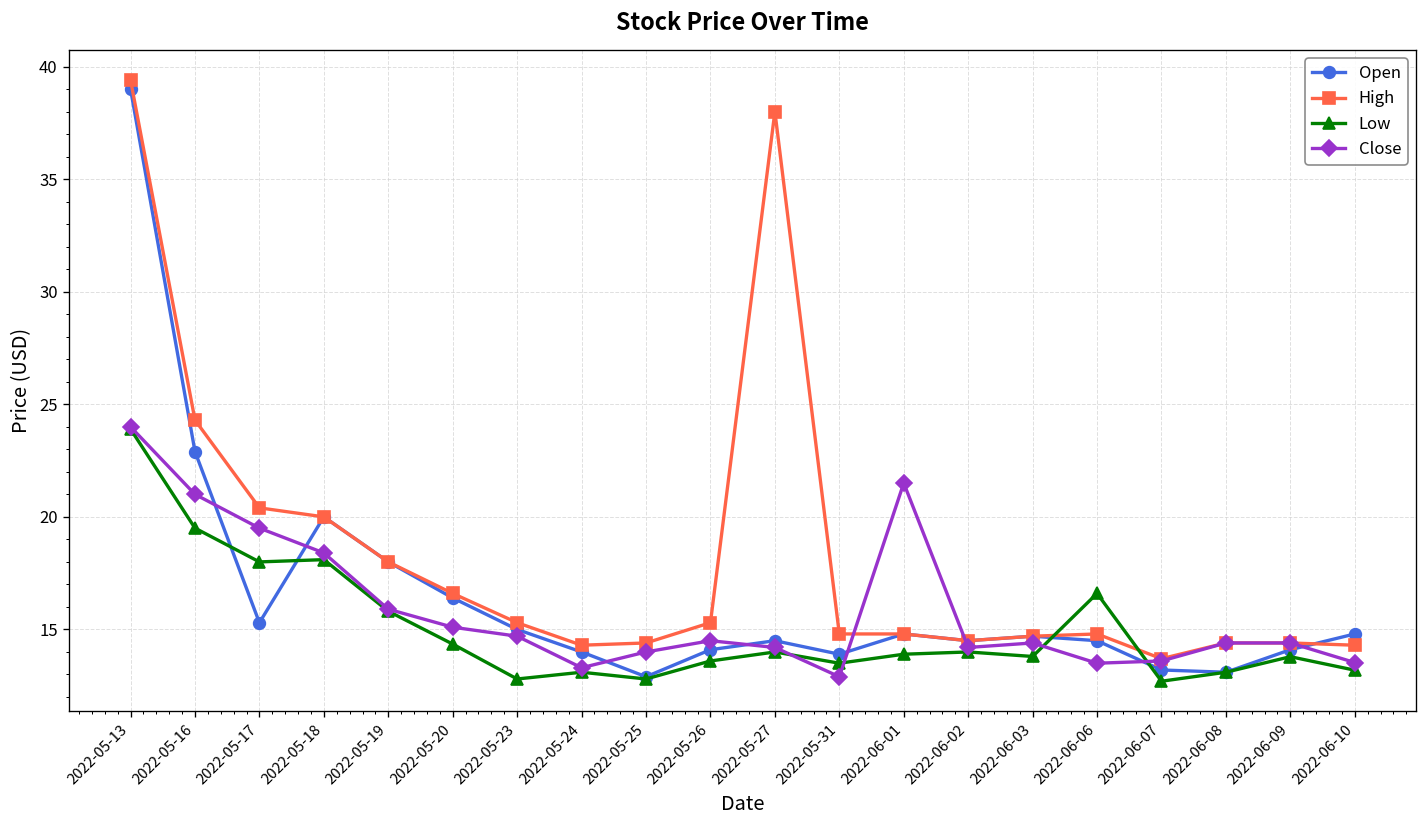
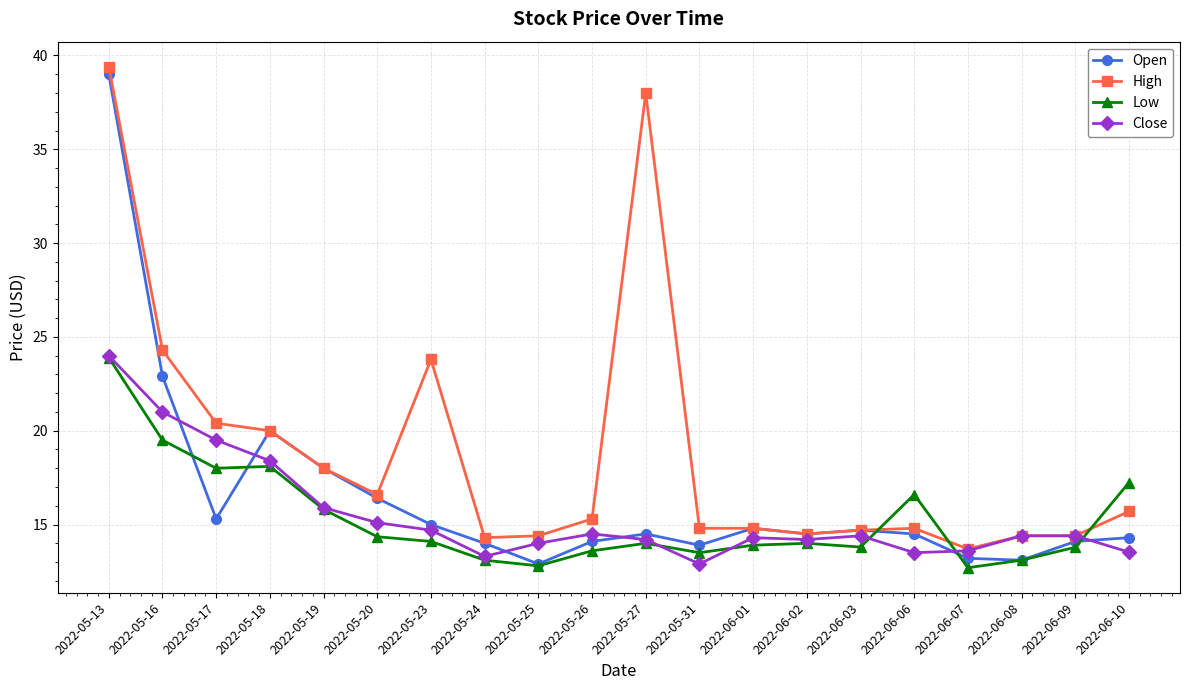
High, 2022-05-23: 15.3 -> 23.8
Low, 2022-05-23: 12.8 -> 14.1
Close, 2022-06-01: 21.5 -> 14.3
Open, 2022-06-10: 14.8 -> 14.3
High, 2022-06-10: 14.3 -> 15.7
Low, 2022-06-10: 13.2 -> 17.2
